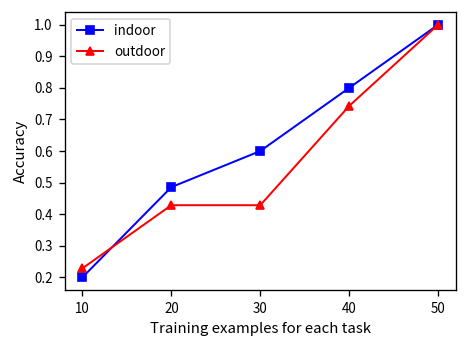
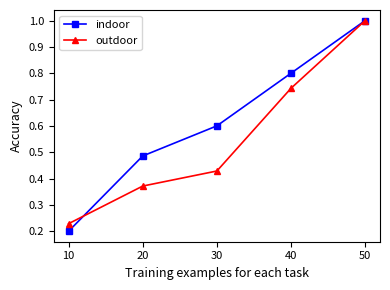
outdoor, 20: 0.43 -> 0.37
